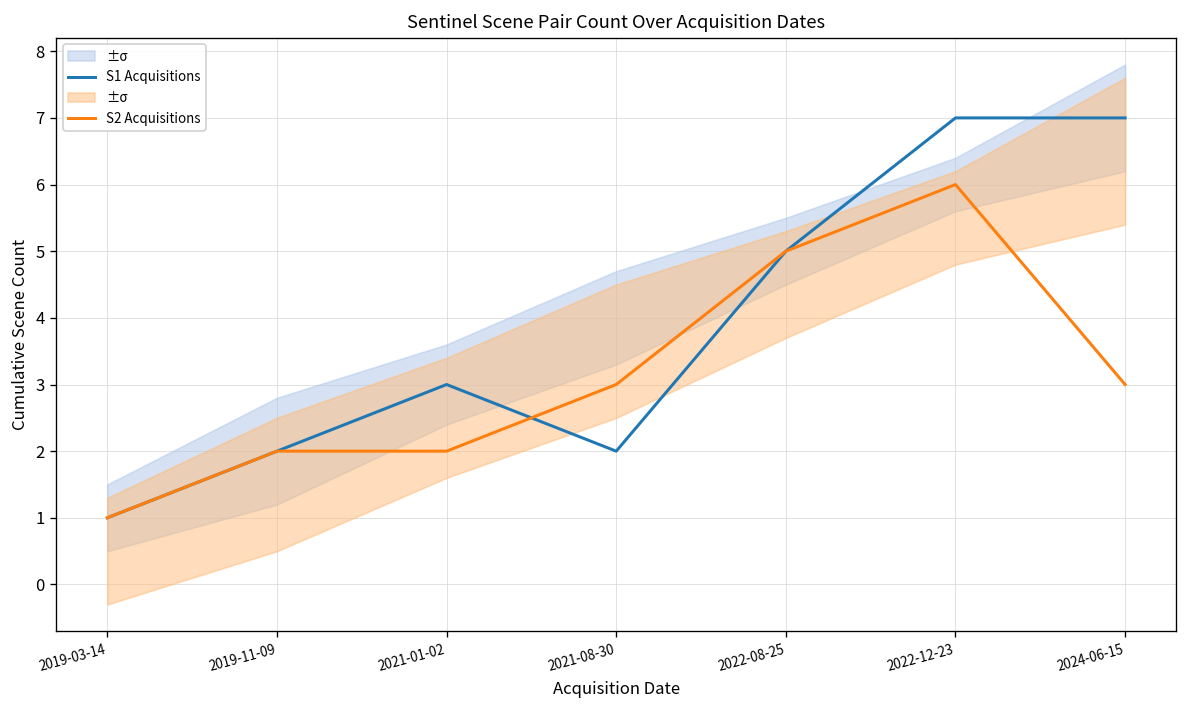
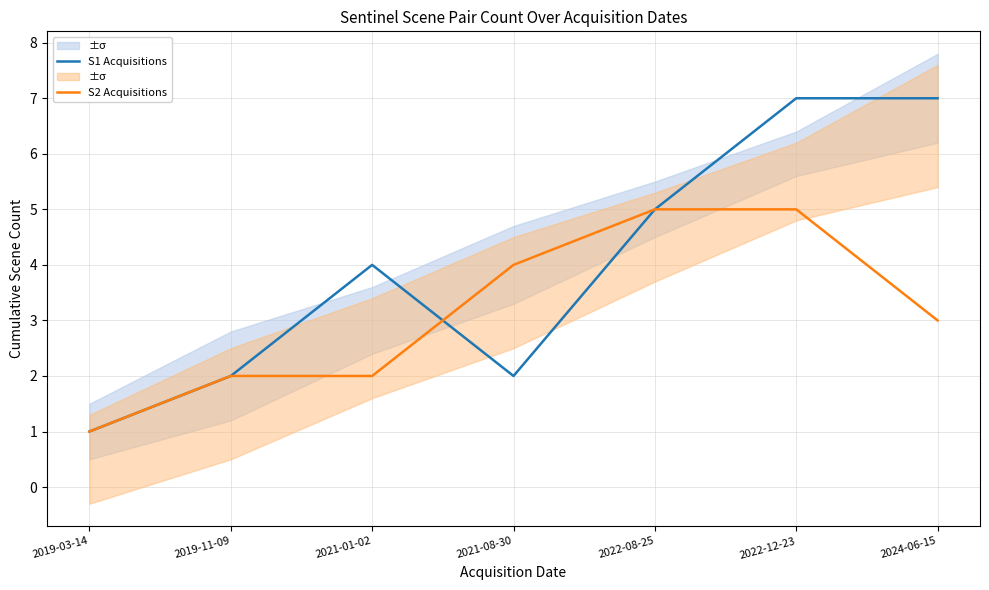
S1 Acquisitions, 2021-01-02: 3 -> 4
S2 Acquisitions, 2021-08-30: 3 -> 4
S2 Acquisitions, 2022-12-23: 6 -> 5
